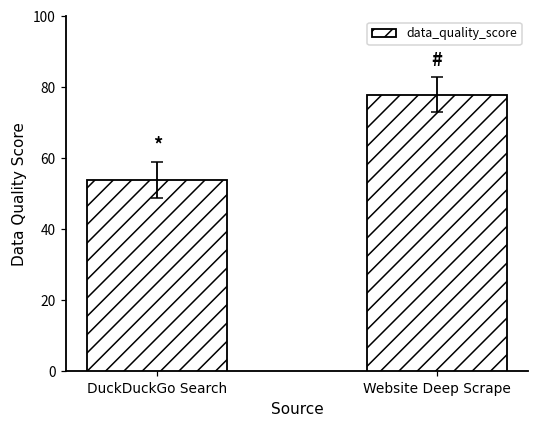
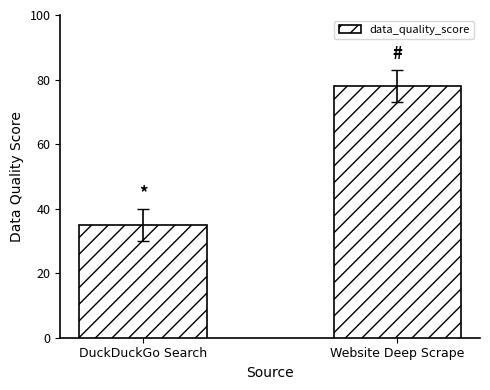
data_quality_score, DuckDuckGo Search: 54 -> 35
